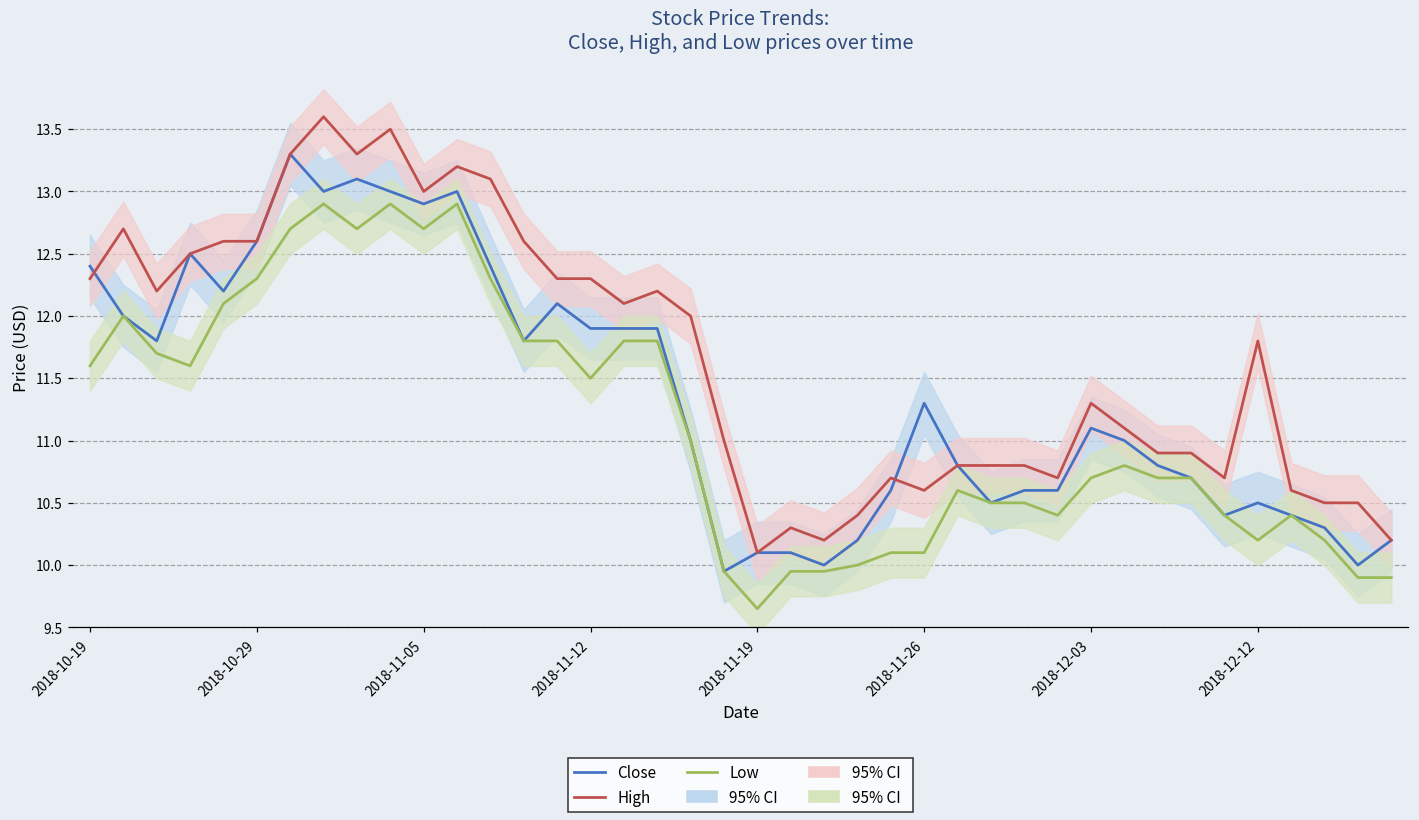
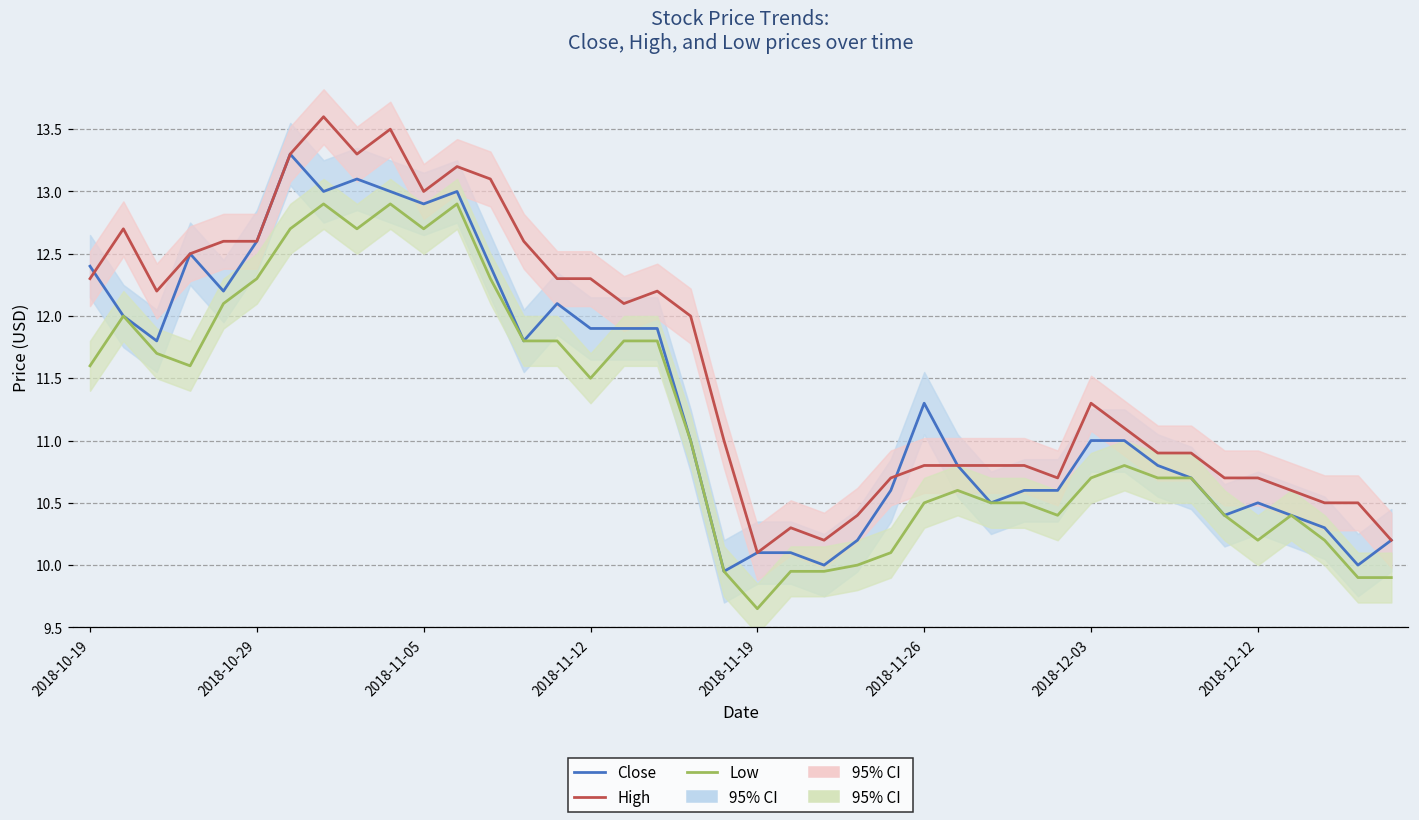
High, 2018-11-26: 10.6 -> 10.8
Low, 2018-11-26: 10.1 -> 10.5
Close, 2018-12-03: 11.1 -> 11.0
High, 2018-12-12: 11.8 -> 10.7
